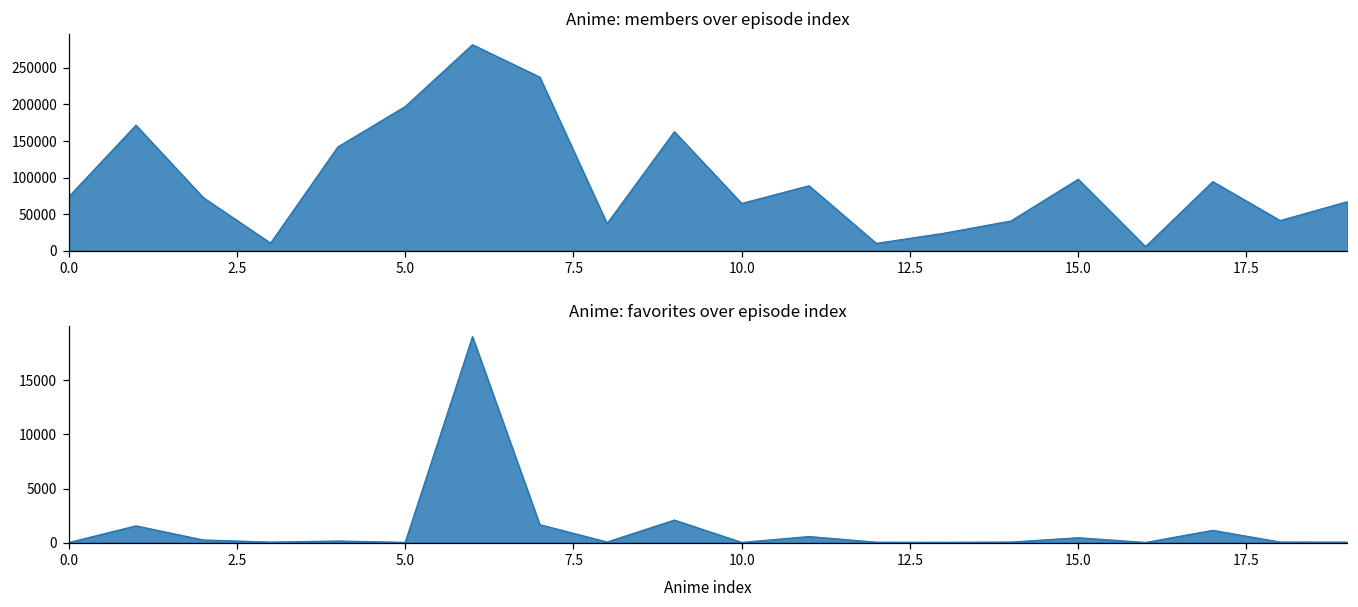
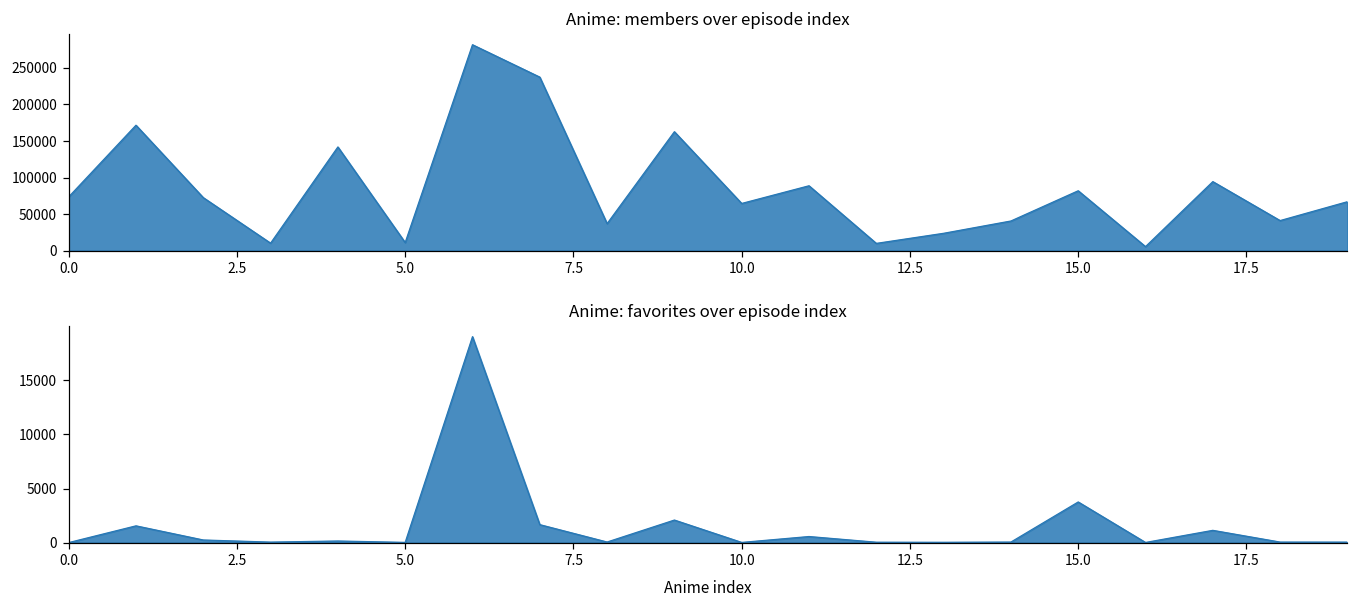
Anime: members over episode index, 5.0: 200000 -> 10000
Anime: members over episode index, 15.0: 100000 -> 80000
Anime: favorites over episode index, 15.0: 0 -> 4000
